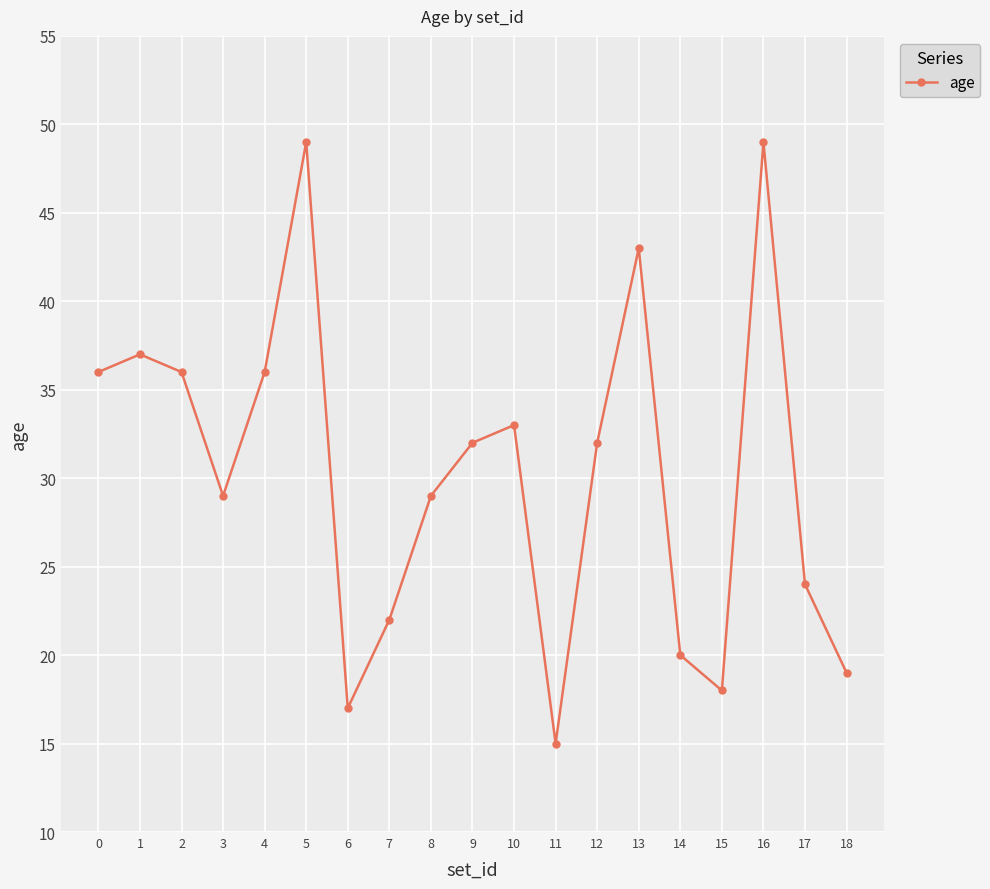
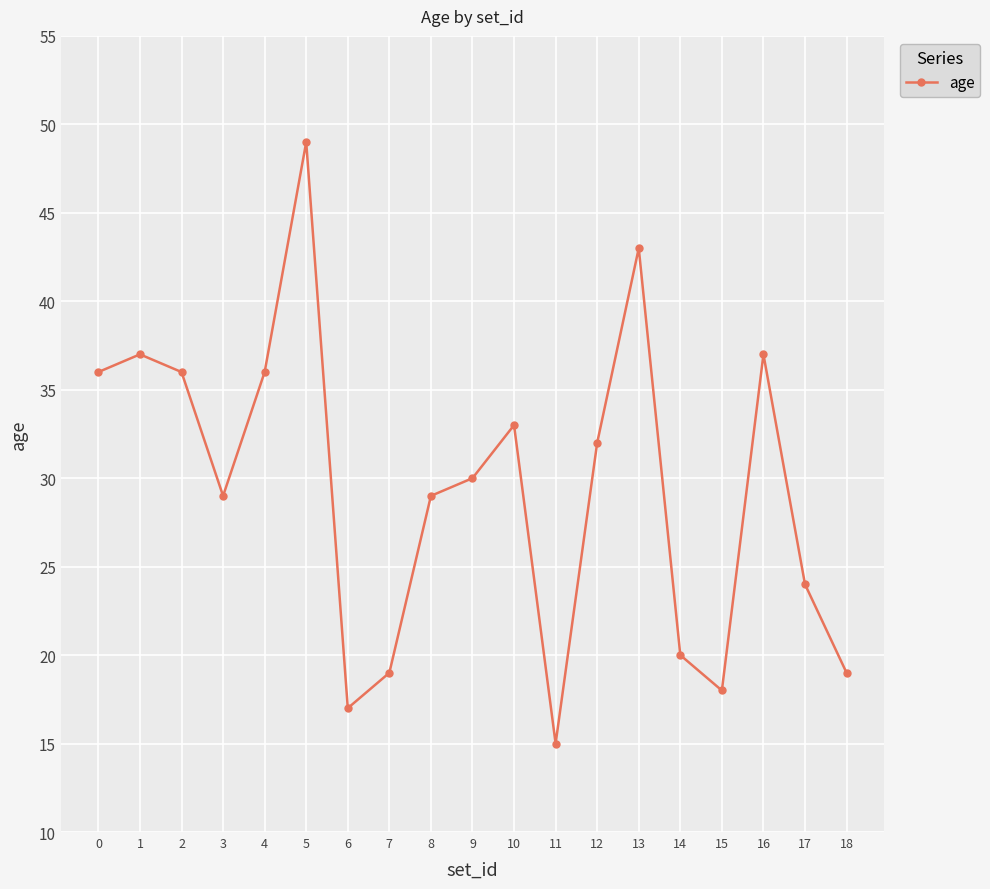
7: 22 -> 19
9: 32 -> 30
16: 49 -> 37
